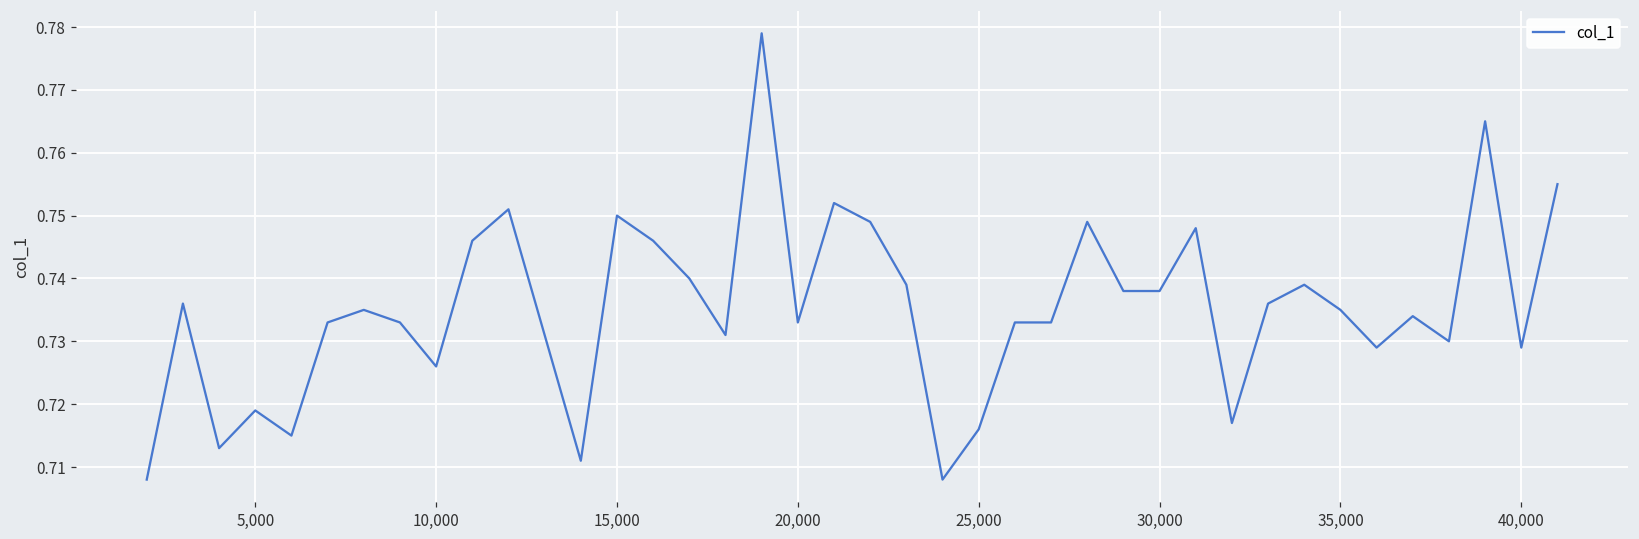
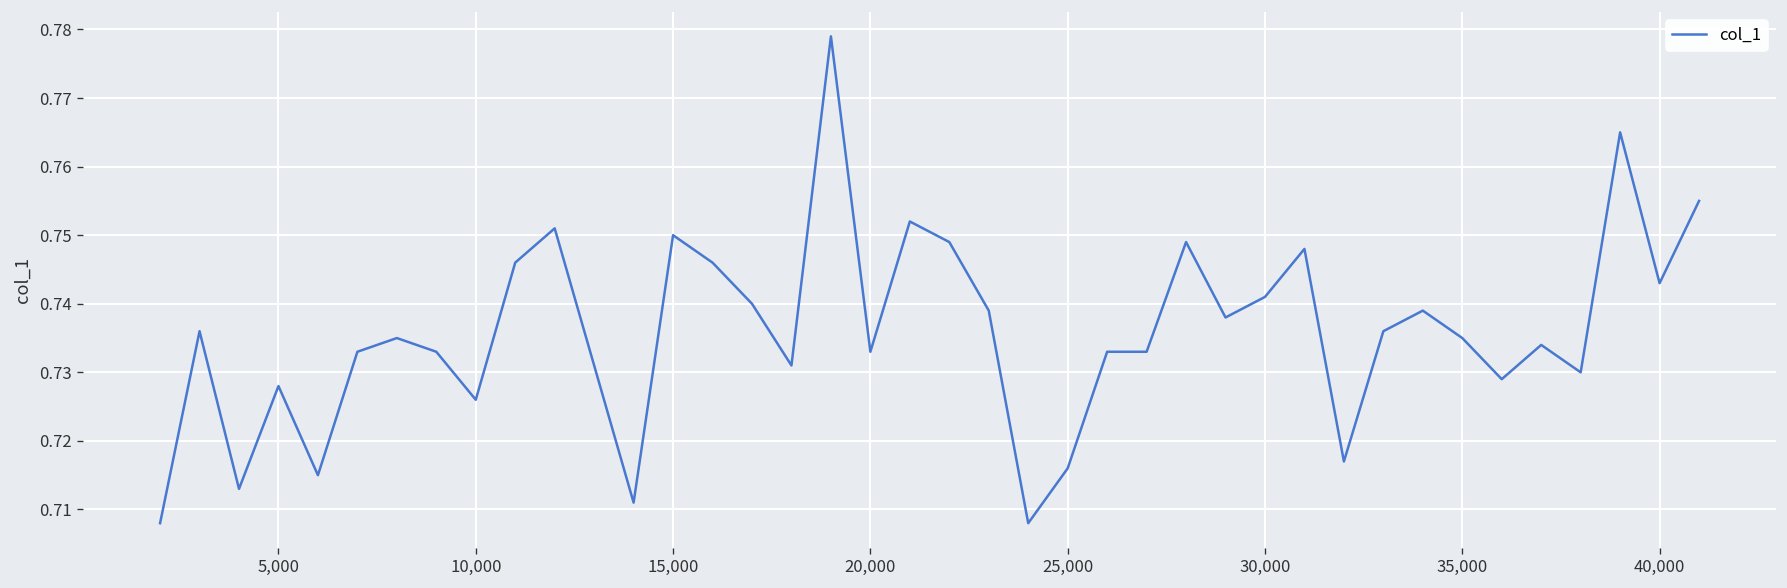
5,000: 0.719 -> 0.728
30,000: 0.738 -> 0.741
40,000: 0.729 -> 0.743
